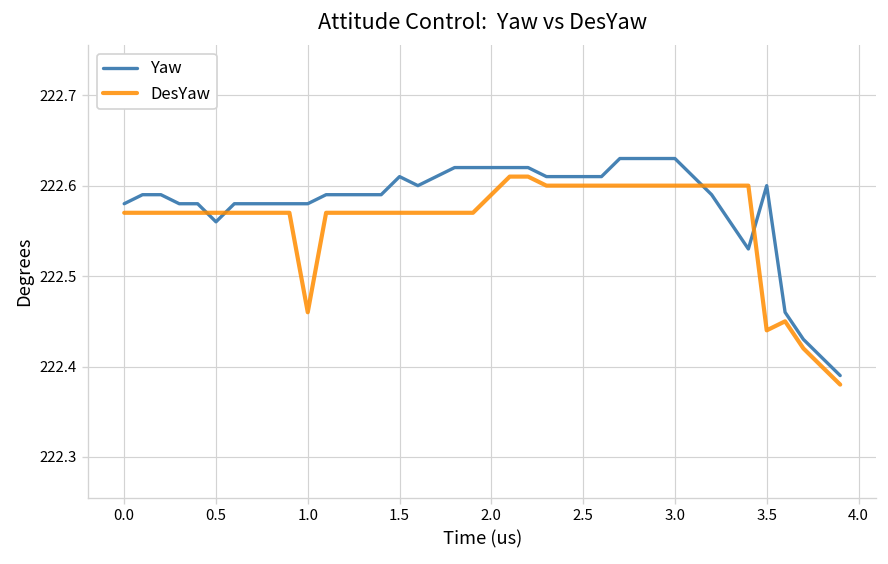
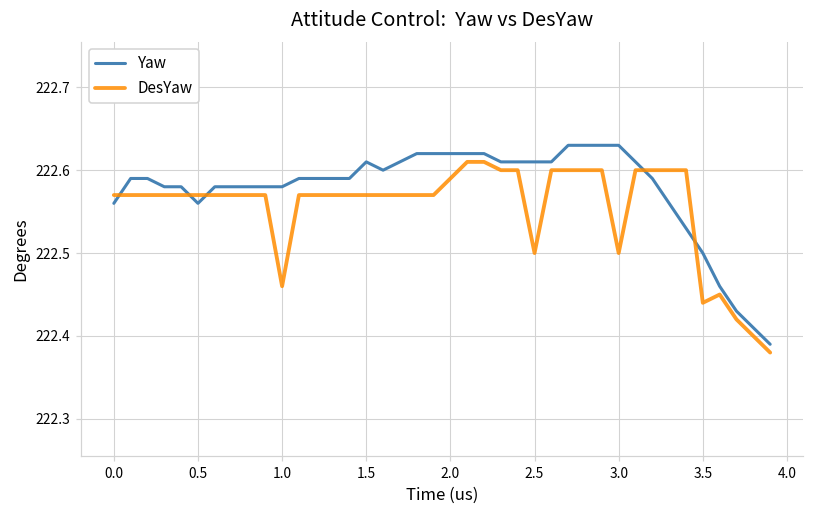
Yaw, 0.0: 222.58 -> 222.56
DesYaw, 2.5: 222.6 -> 222.5
DesYaw, 3.0: 222.6 -> 222.5
Yaw, 3.5: 222.6 -> 222.5
